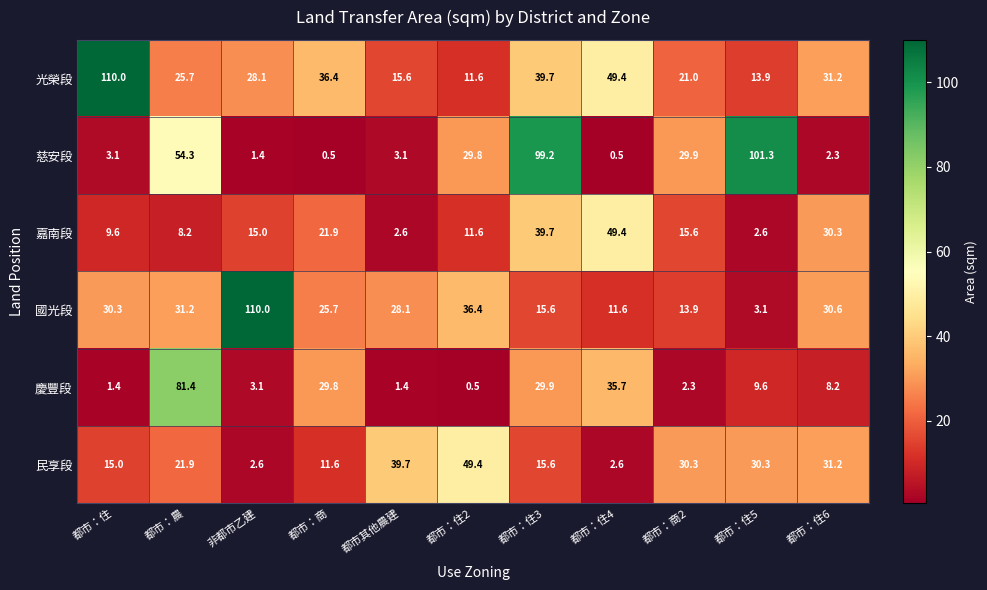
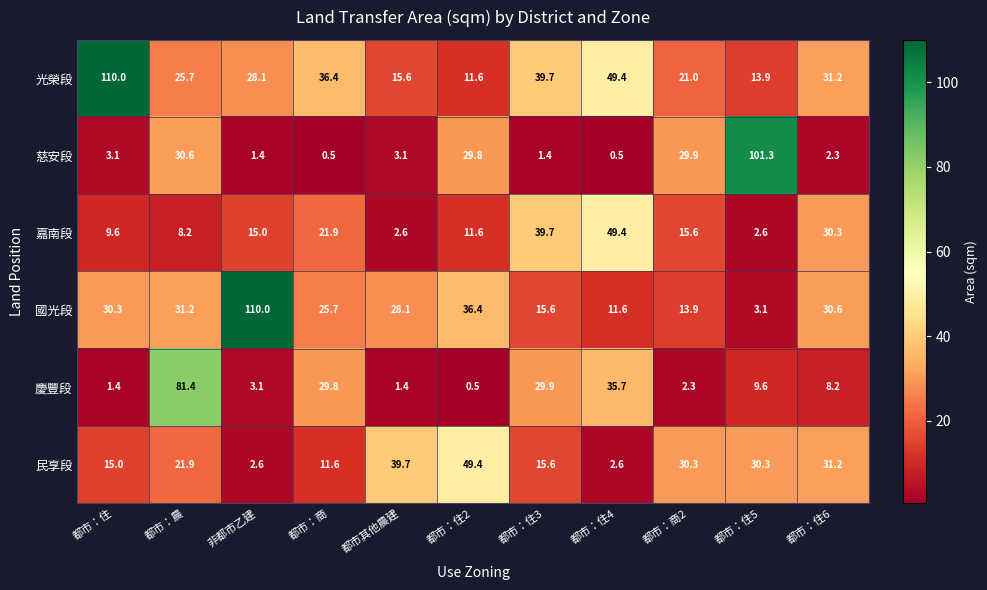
慈安段, 都市：農: 54.3 -> 30.6
慈安段, 都市：住3: 99.2 -> 1.4
